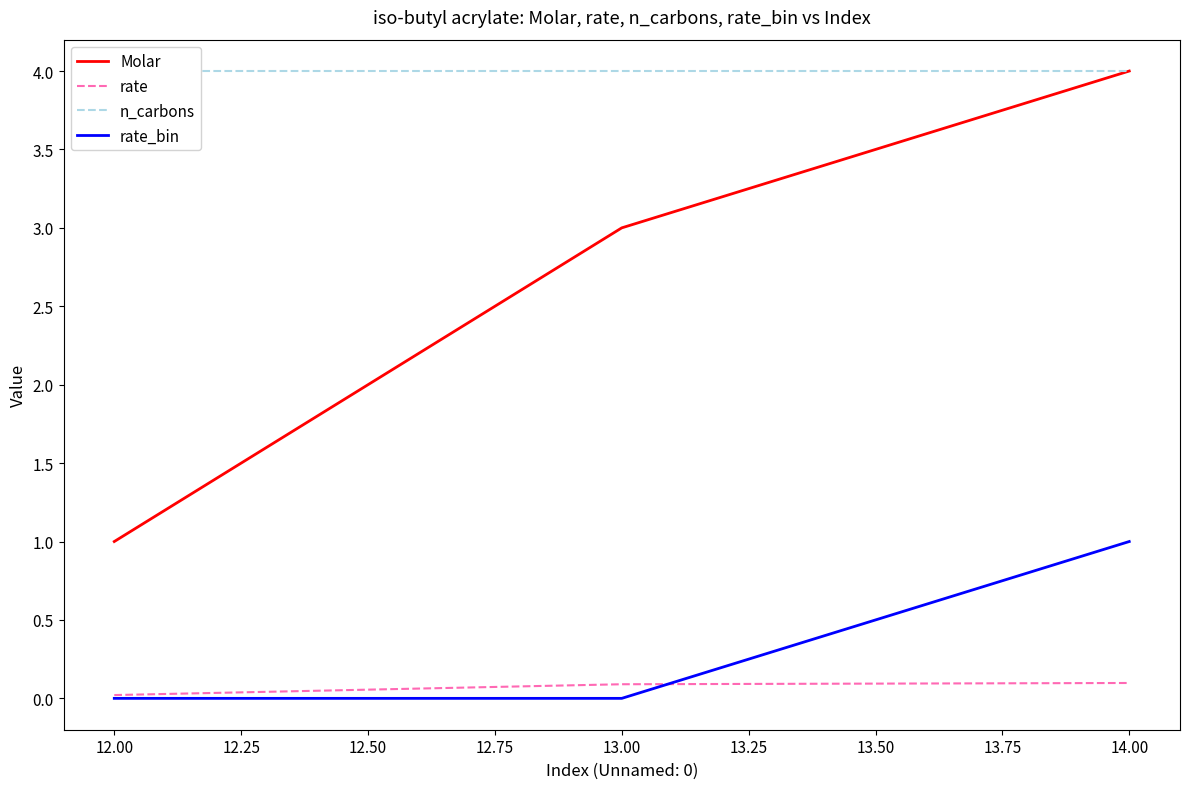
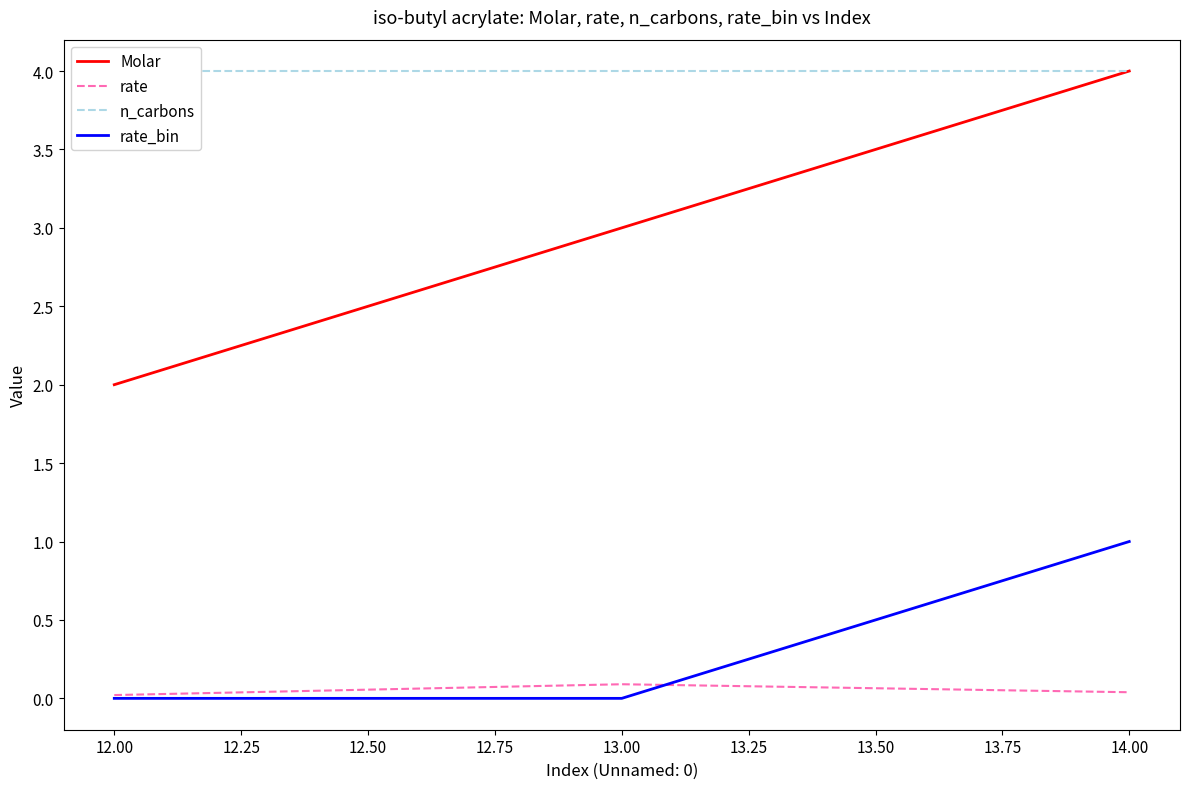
Molar, 12.00: 1 -> 2
rate, 14.00: 0.10 -> 0.04
